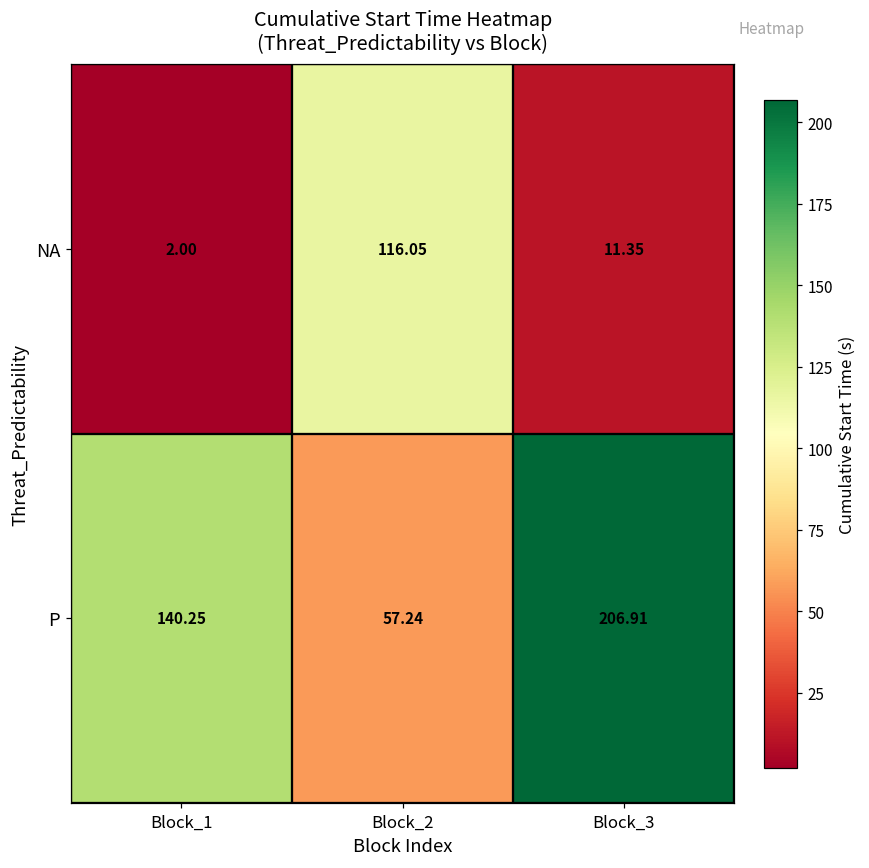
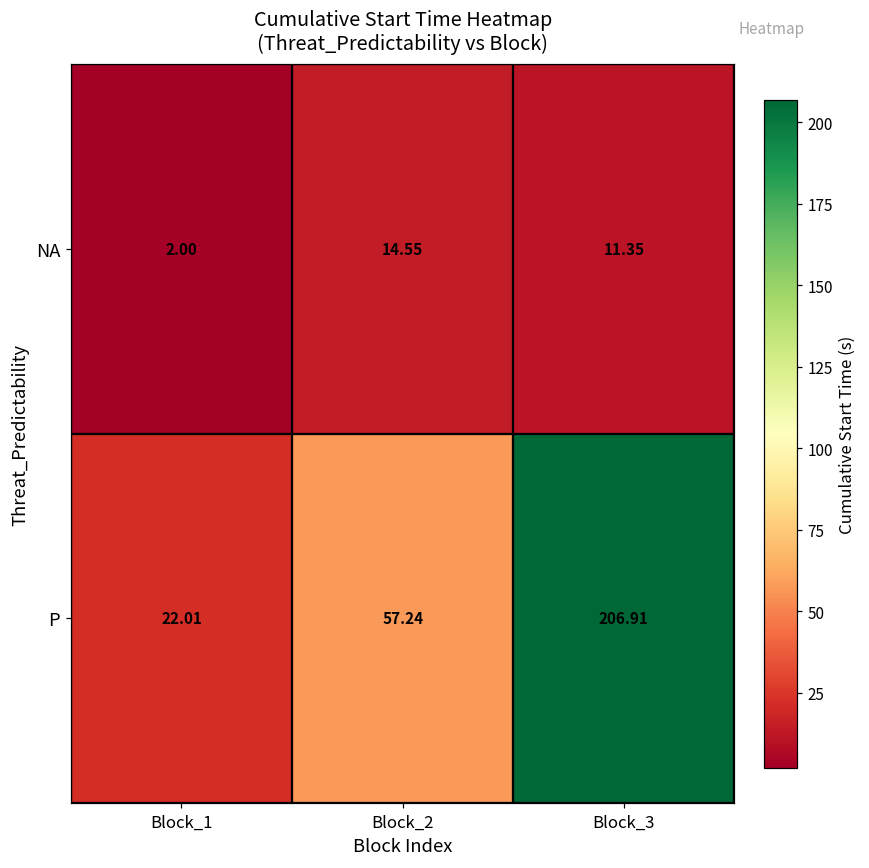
NA, Block_2: 116.05 -> 14.55
P, Block_1: 140.25 -> 22.01
